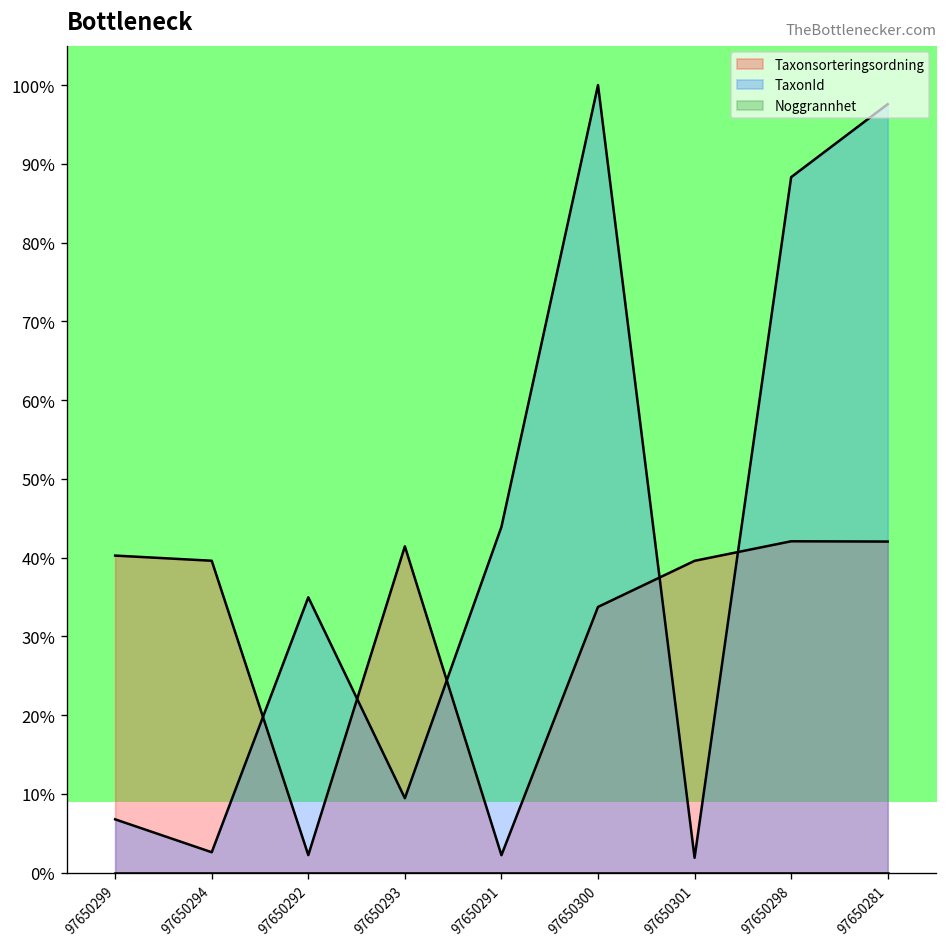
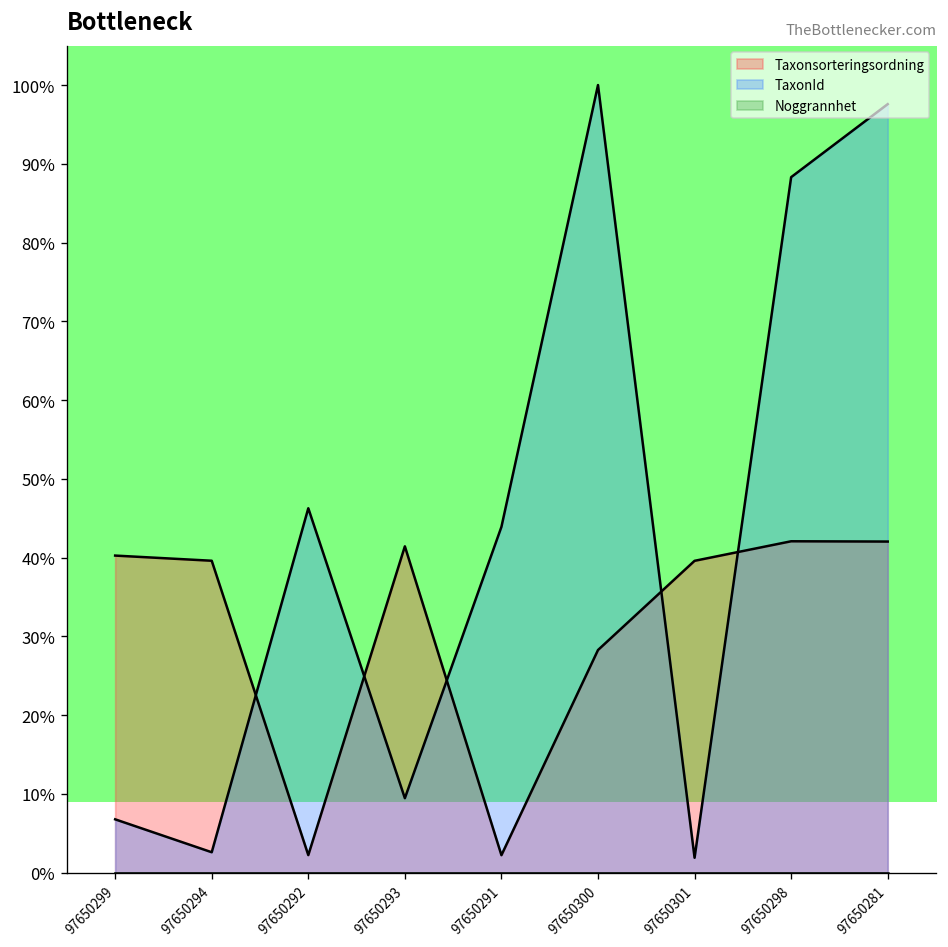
TaxonId, 97650292: 35% -> 46%
Taxonsorteringsordning, 97650300: 34% -> 28%
